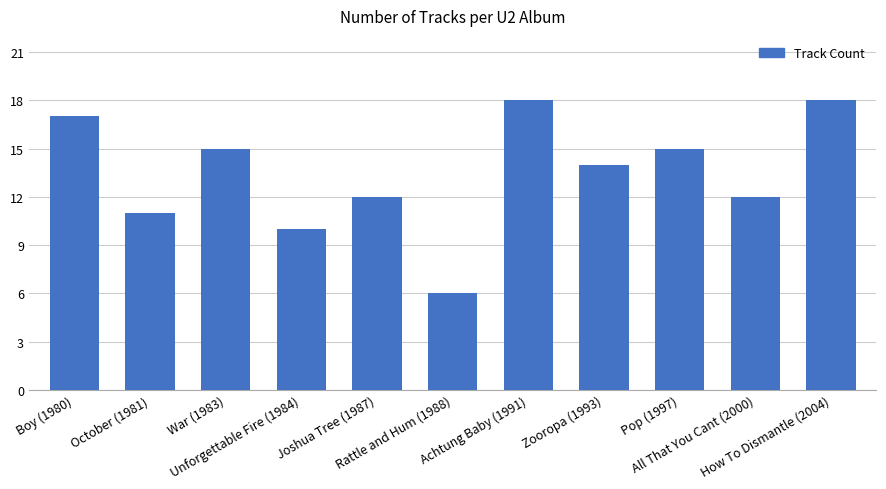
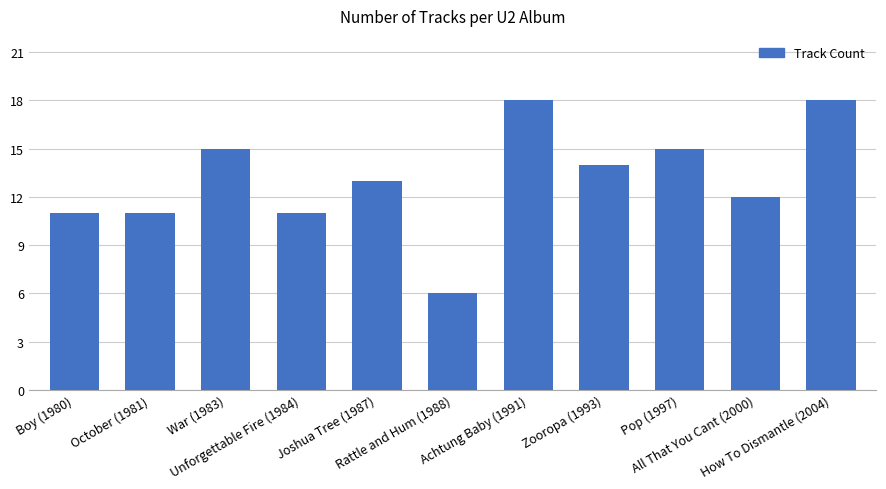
Boy (1980): 17 -> 11
Unforgettable Fire (1984): 10 -> 11
Joshua Tree (1987): 12 -> 13
